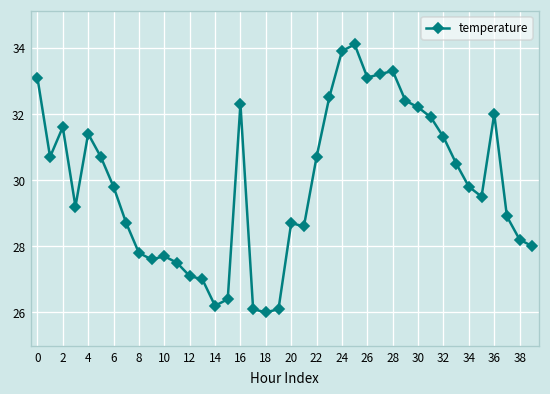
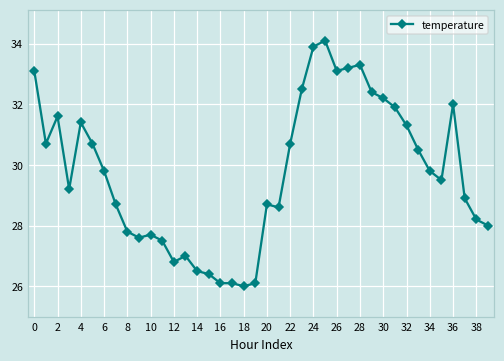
12: 27.1 -> 26.8
14: 26.2 -> 26.5
16: 32.3 -> 26.1
